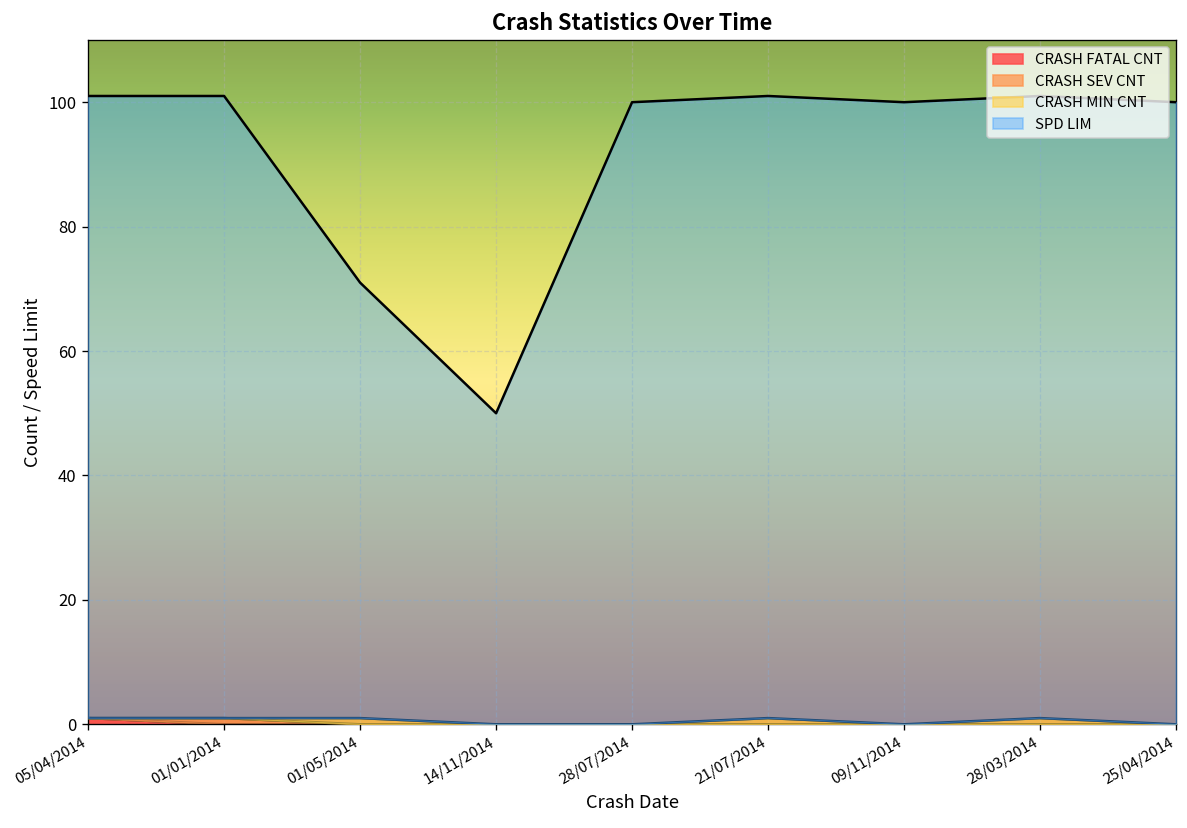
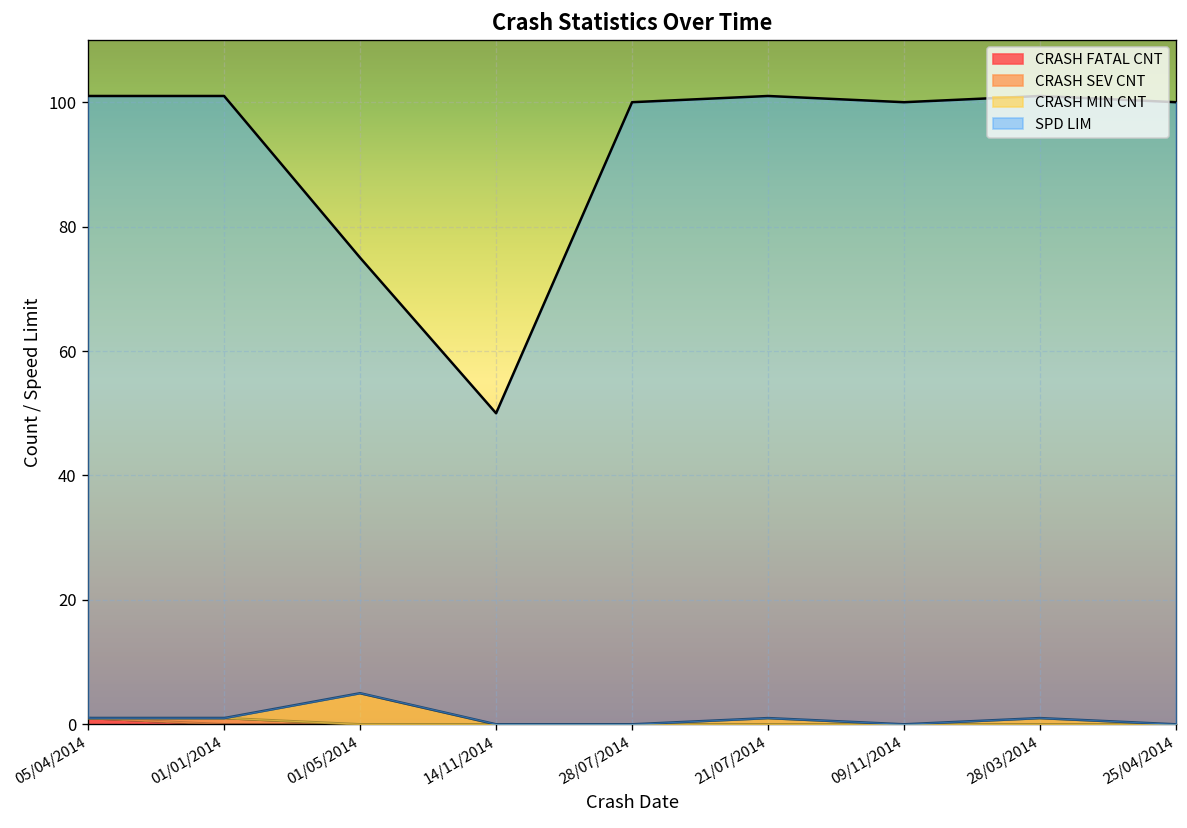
CRASH MIN CNT, 01/05/2014: 1 -> 5
